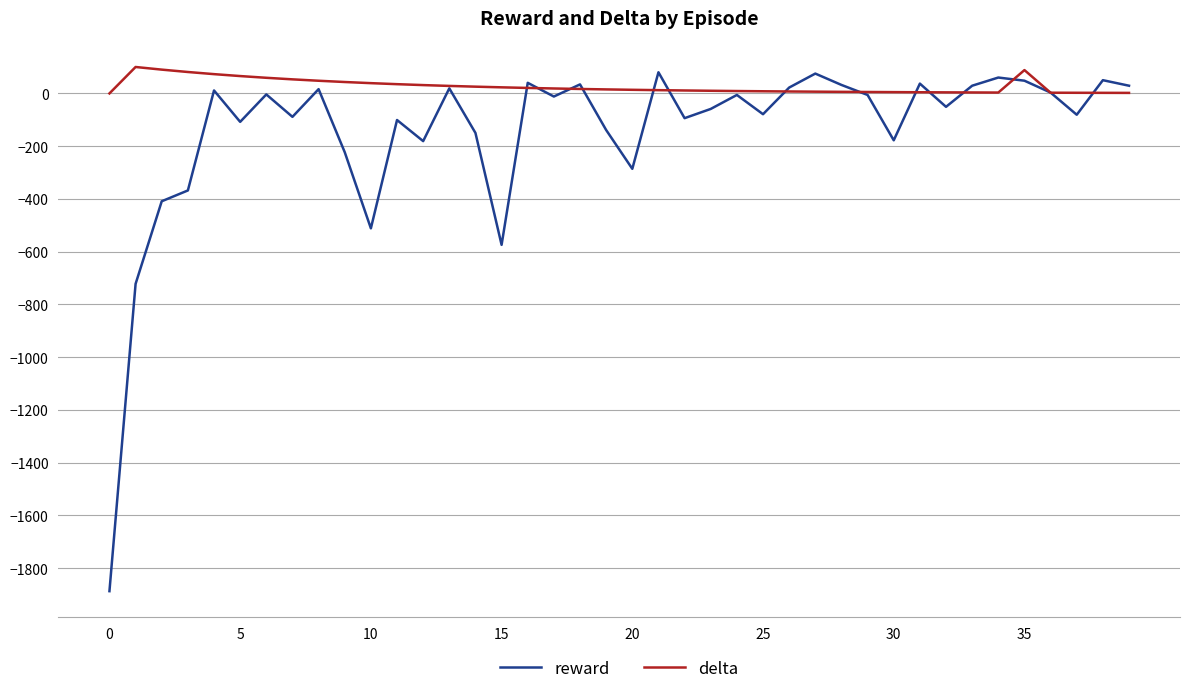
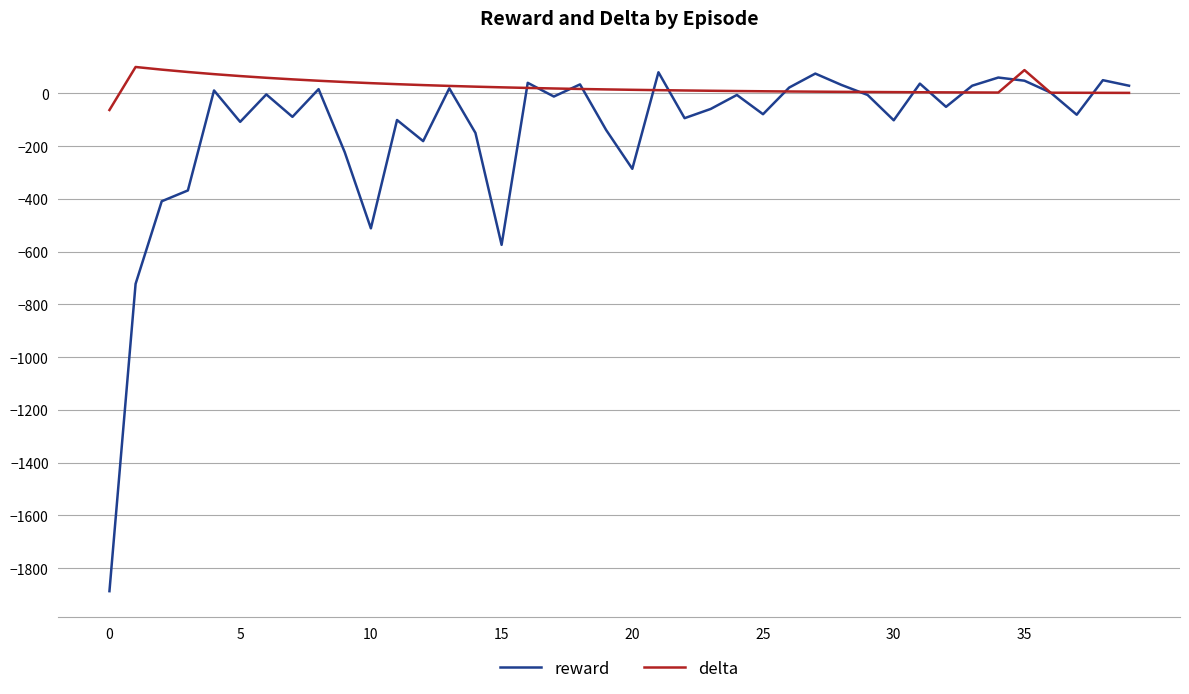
delta, 0: 0 -> -60
reward, 30: -180 -> -100
